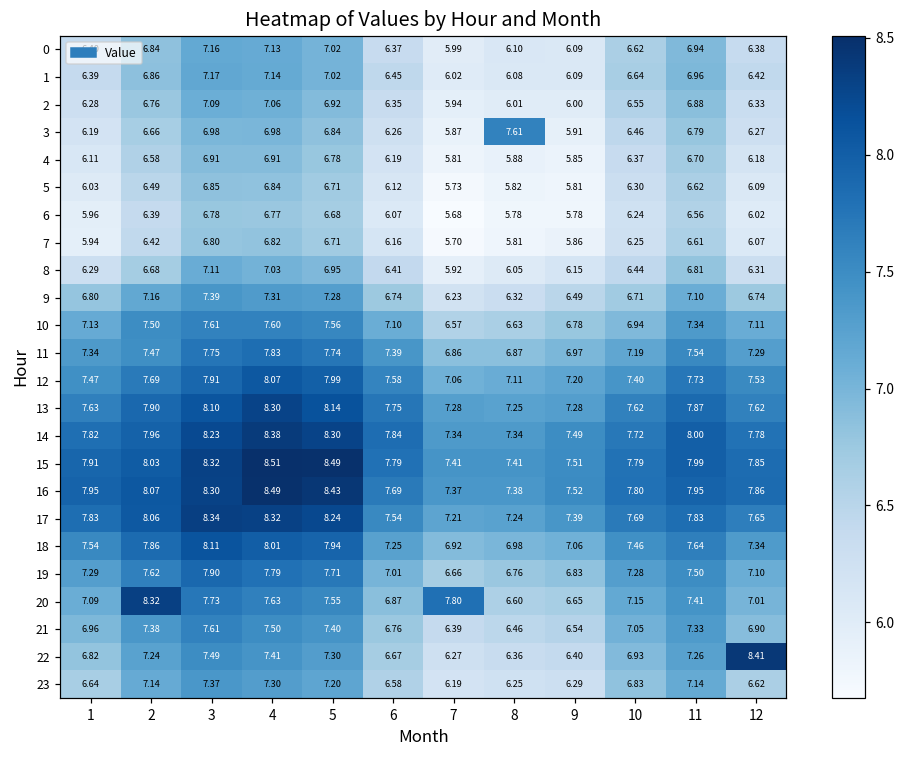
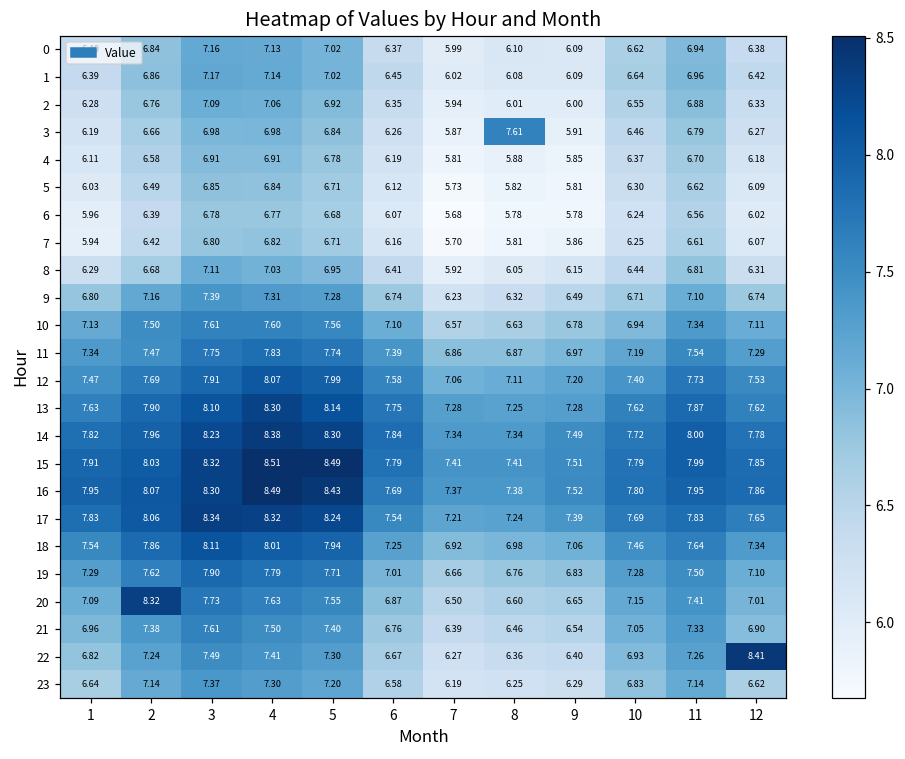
20, 7: 7.80 -> 6.50
